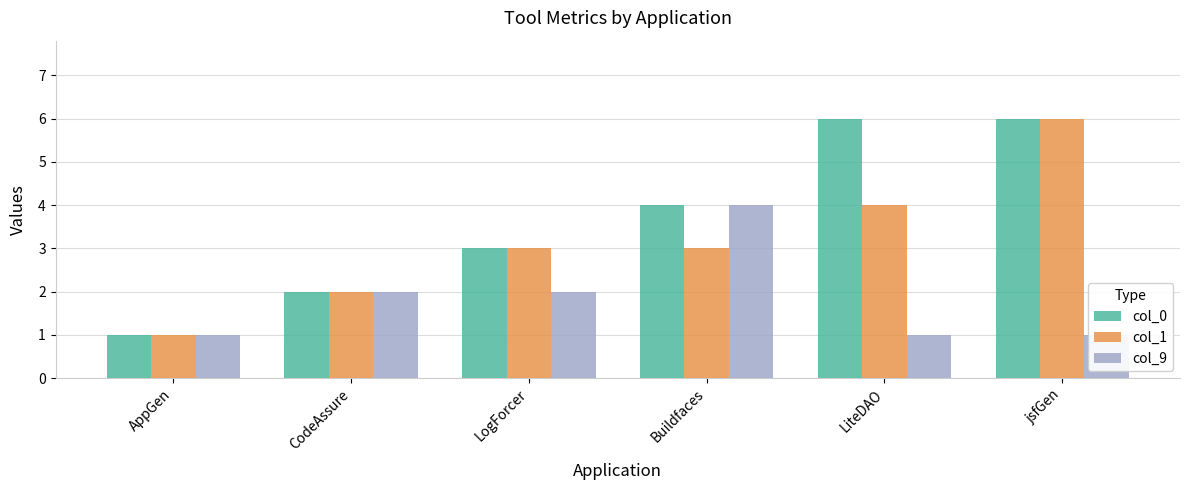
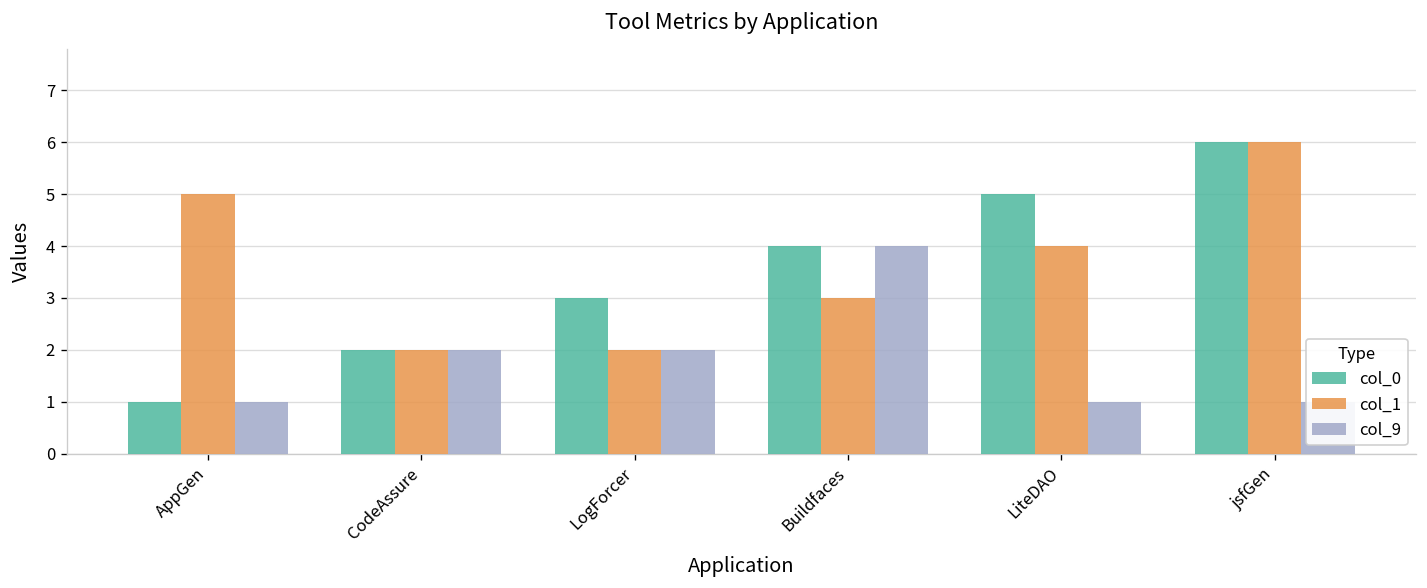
col_1, AppGen: 1 -> 5
col_1, LogForcer: 3 -> 2
col_0, LiteDAO: 6 -> 5
